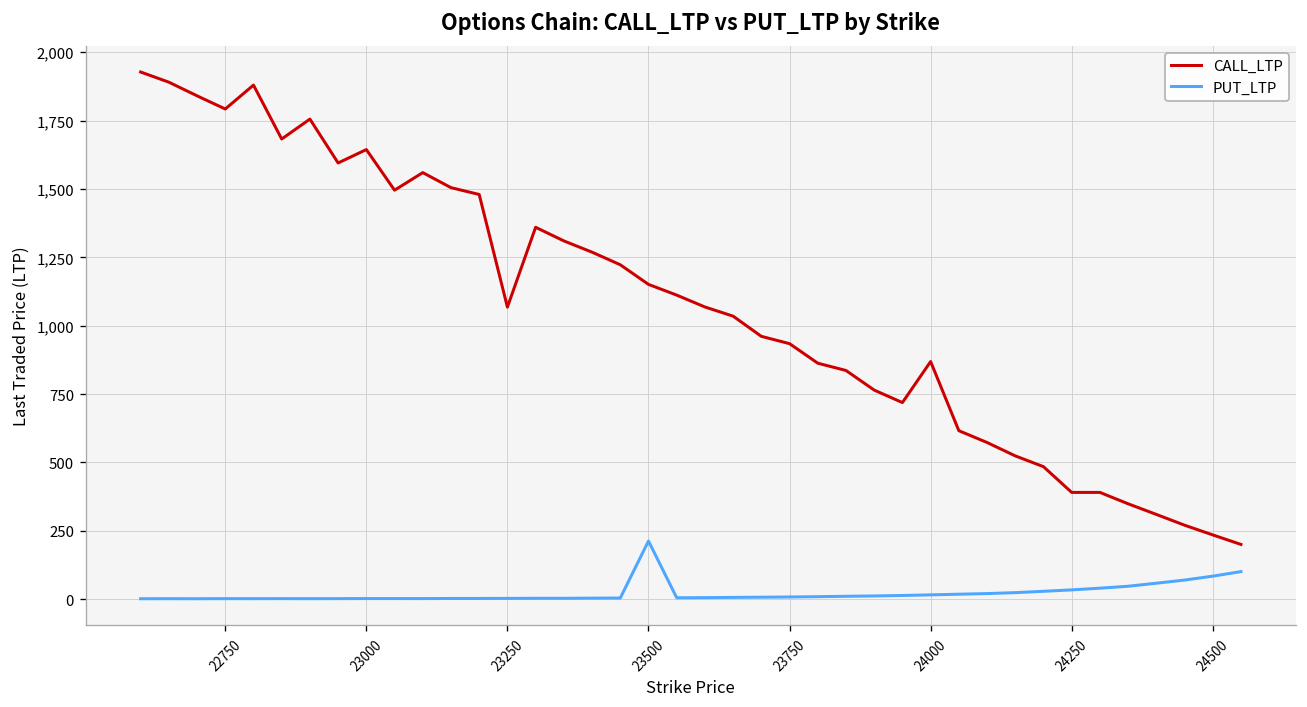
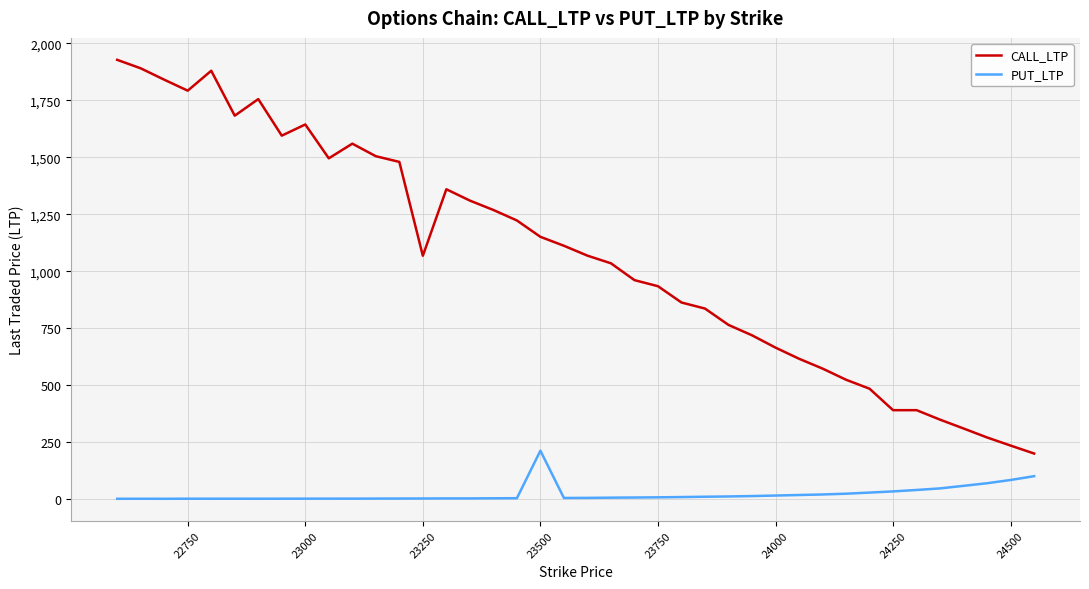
CALL_LTP, 24000: 870 -> 670
